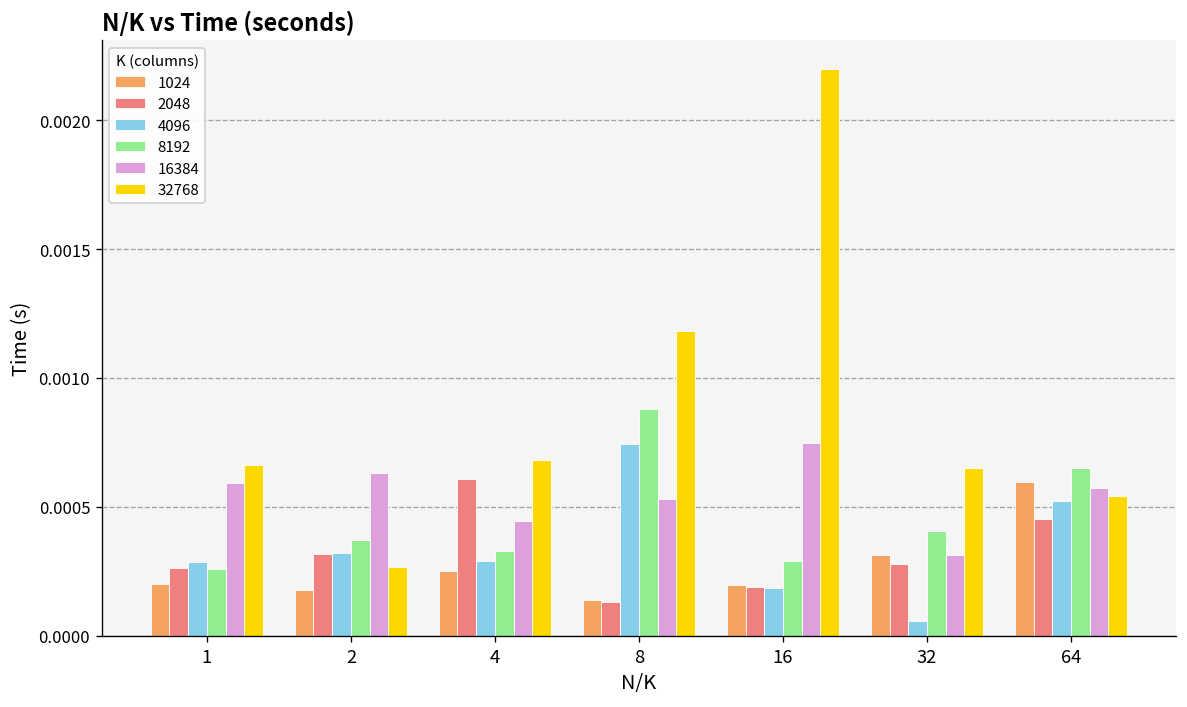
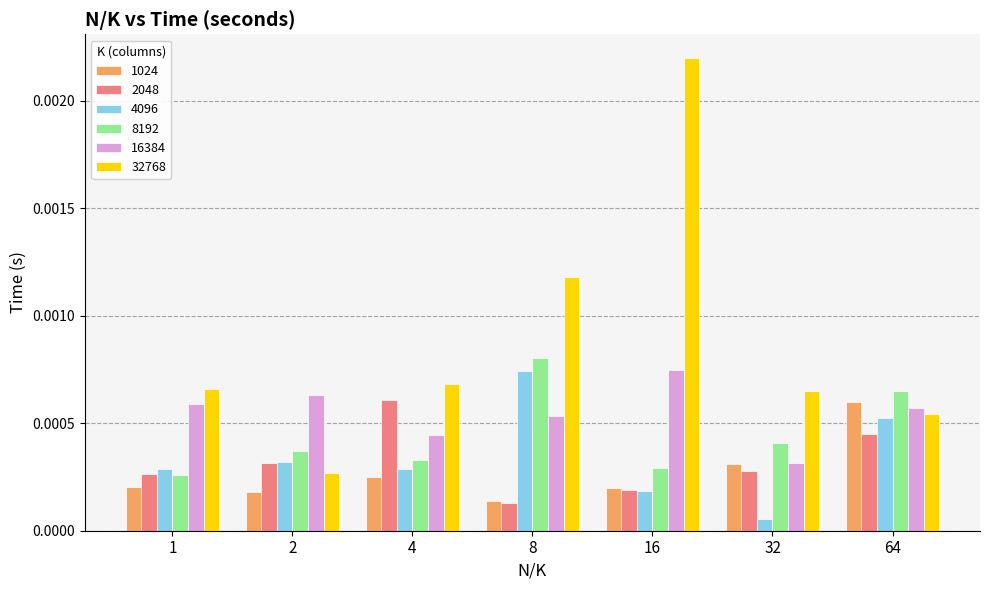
8192, 8: 0.00088 -> 0.00080
